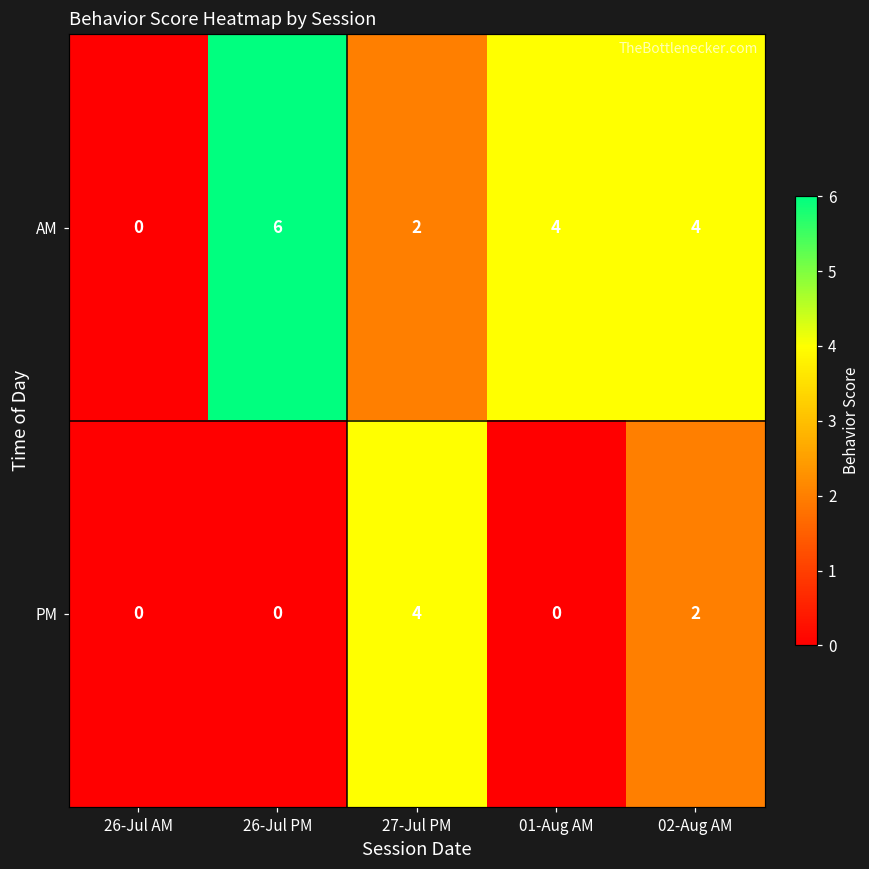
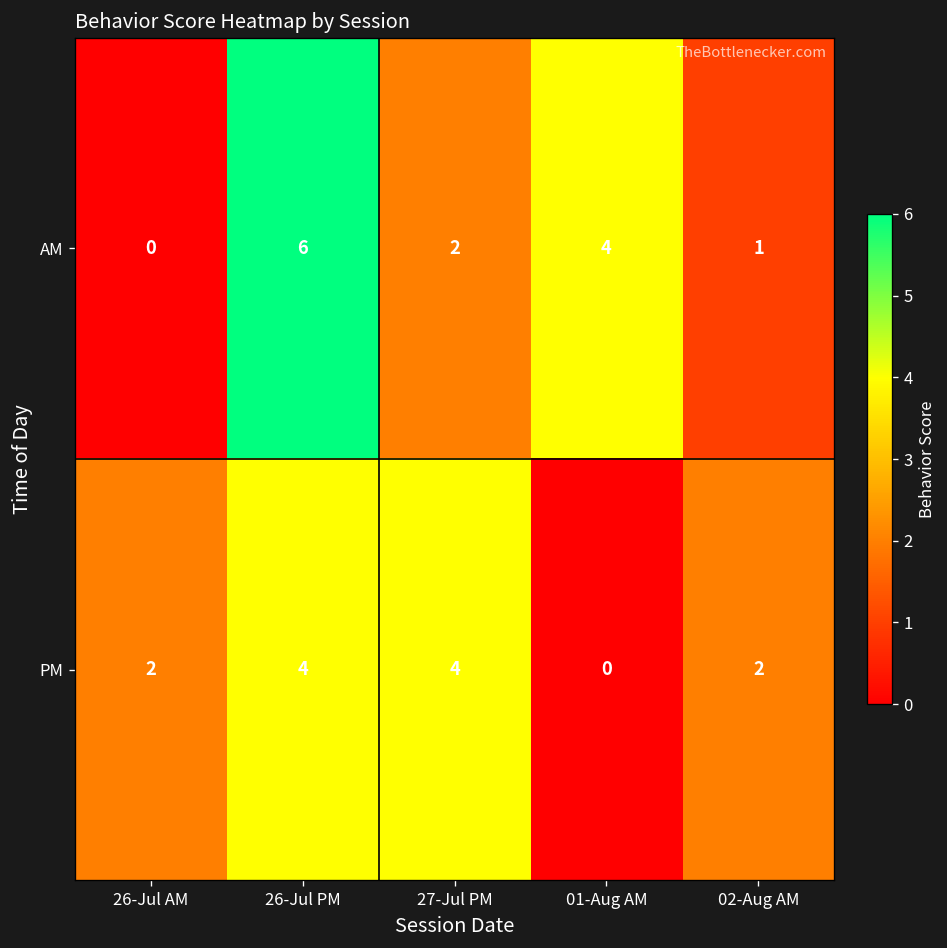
AM, 02-Aug AM: 4 -> 1
PM, 26-Jul AM: 0 -> 2
PM, 26-Jul PM: 0 -> 4
